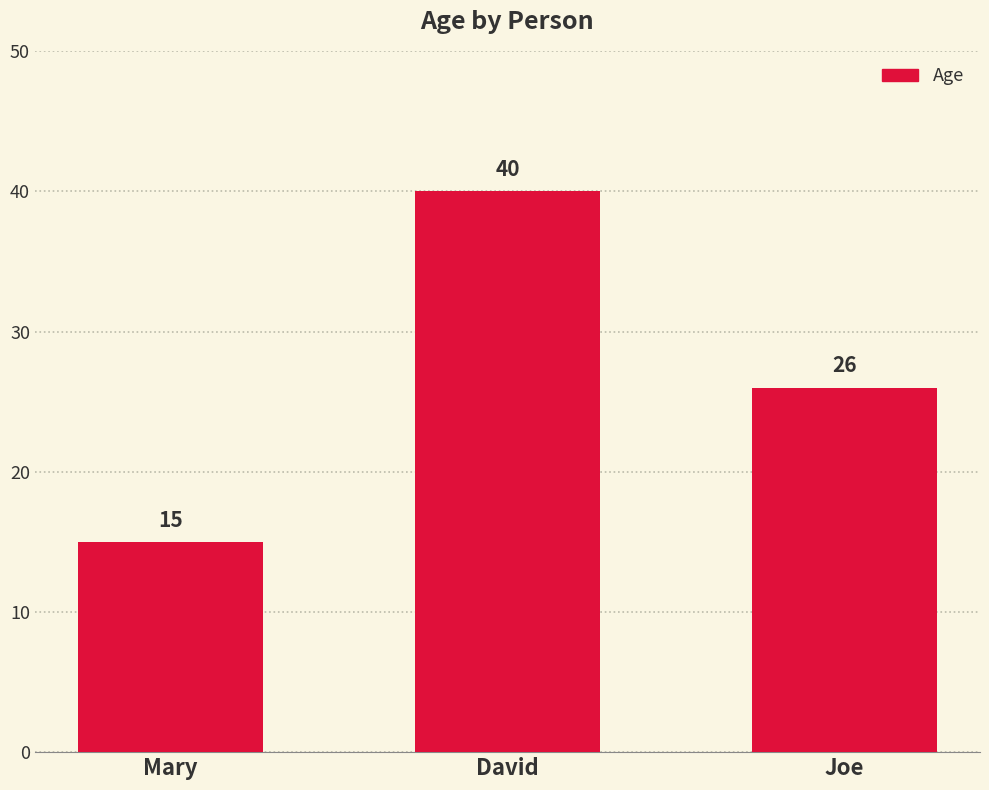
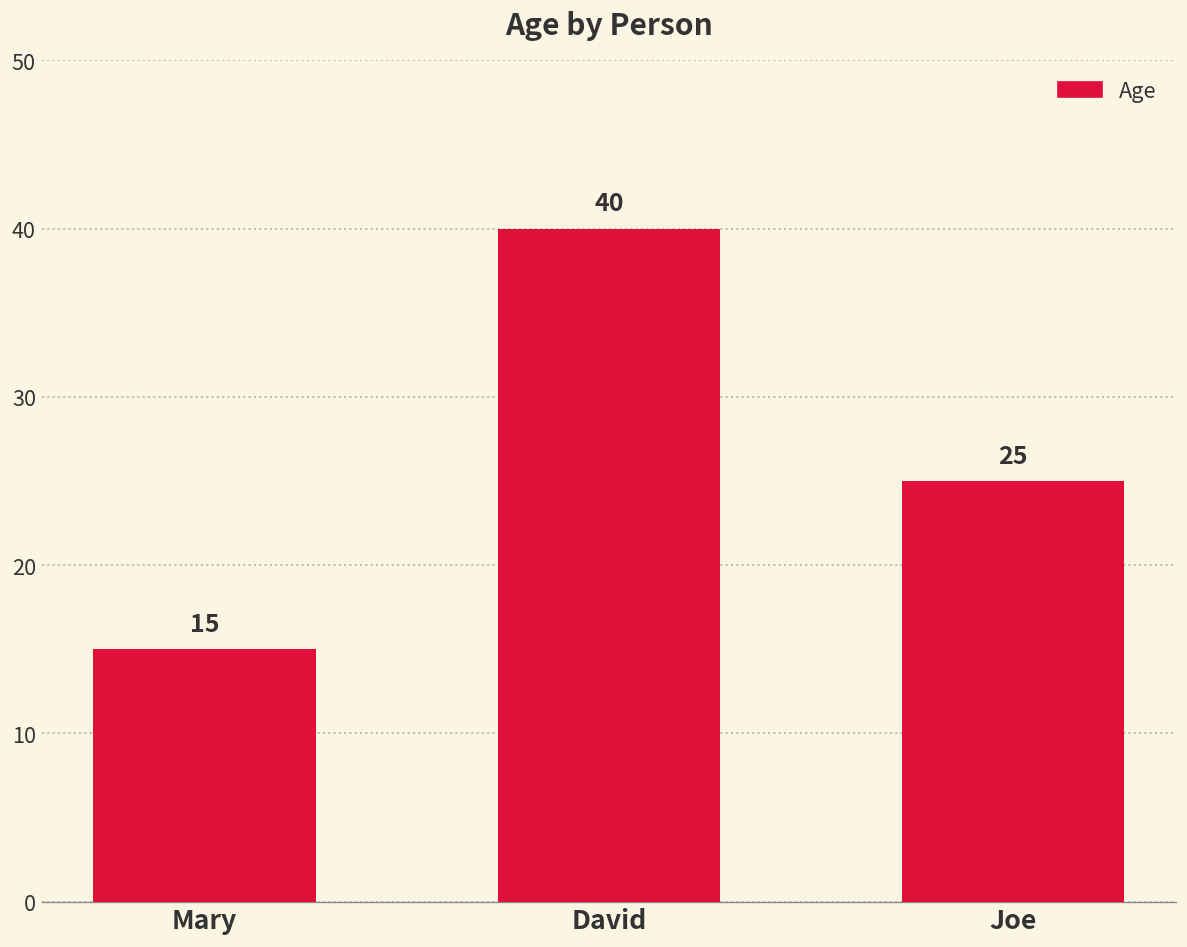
Joe: 26 -> 25
